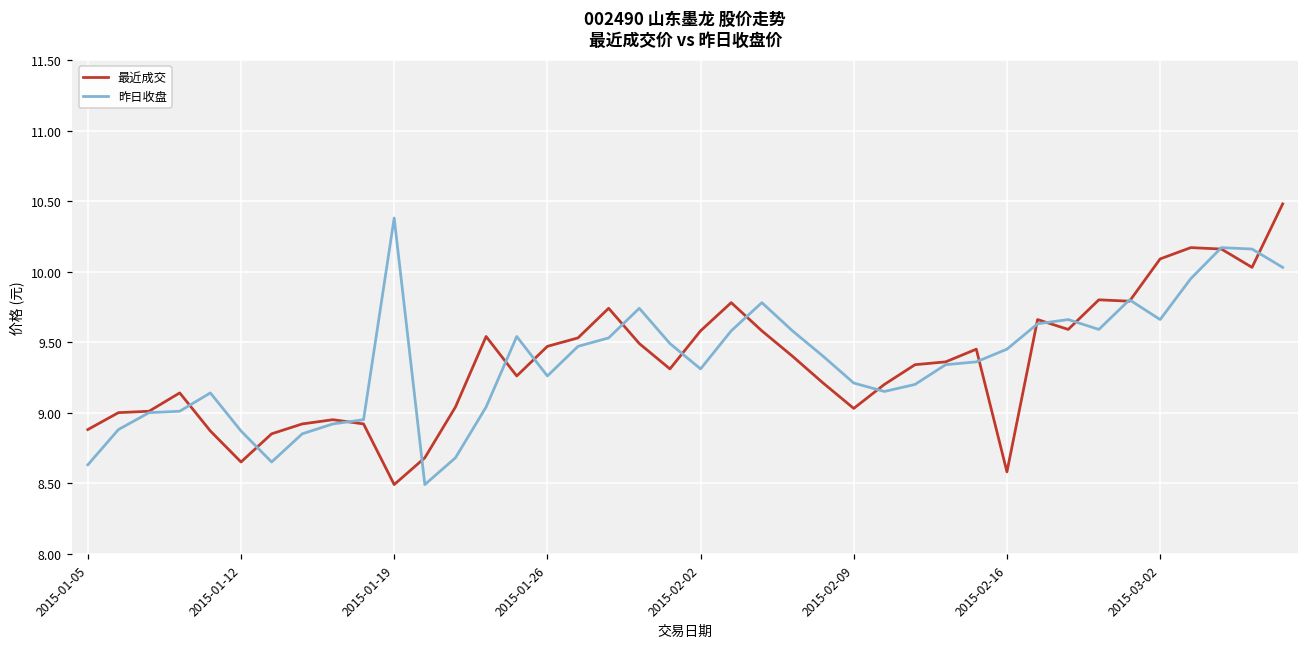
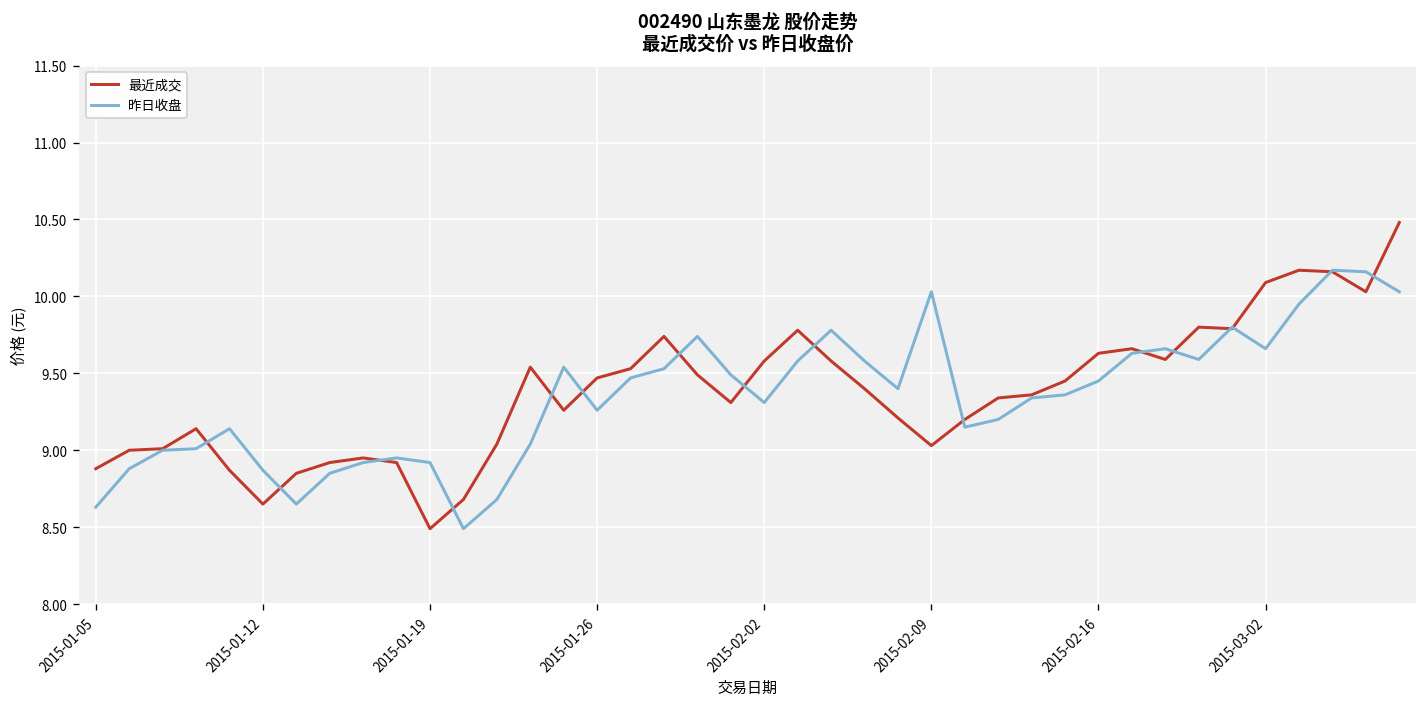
昨日收盘, 2015-01-19: 10.38 -> 8.92
昨日收盘, 2015-02-09: 9.21 -> 10.03
最近成交, 2015-02-16: 8.58 -> 9.63
